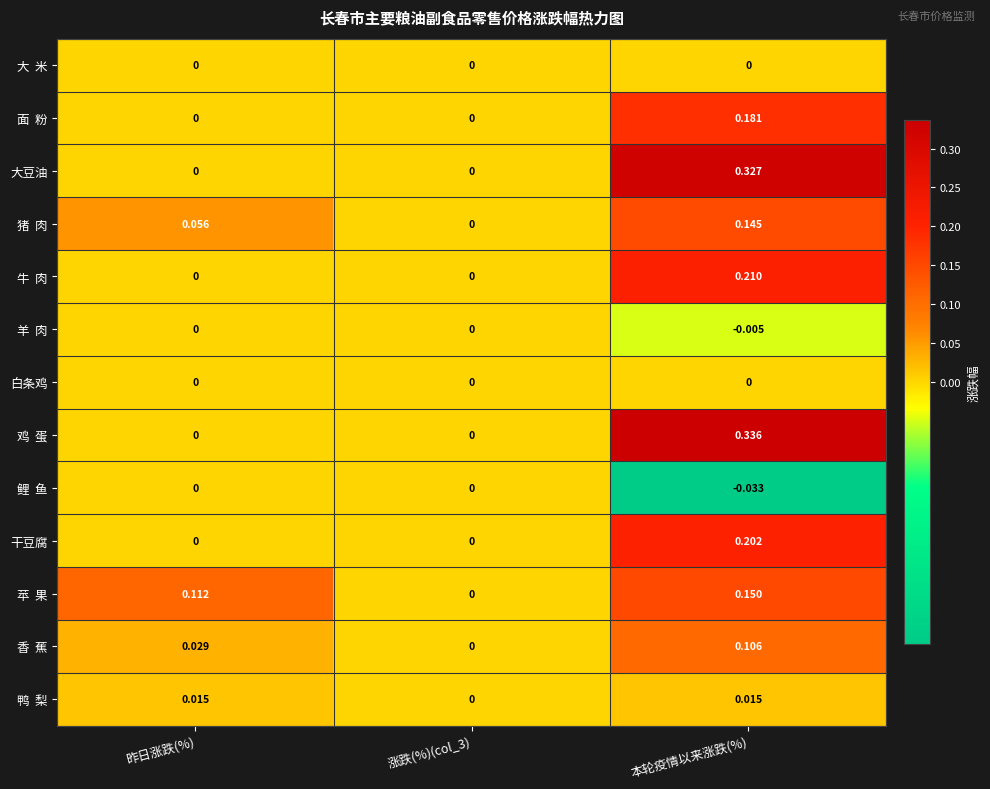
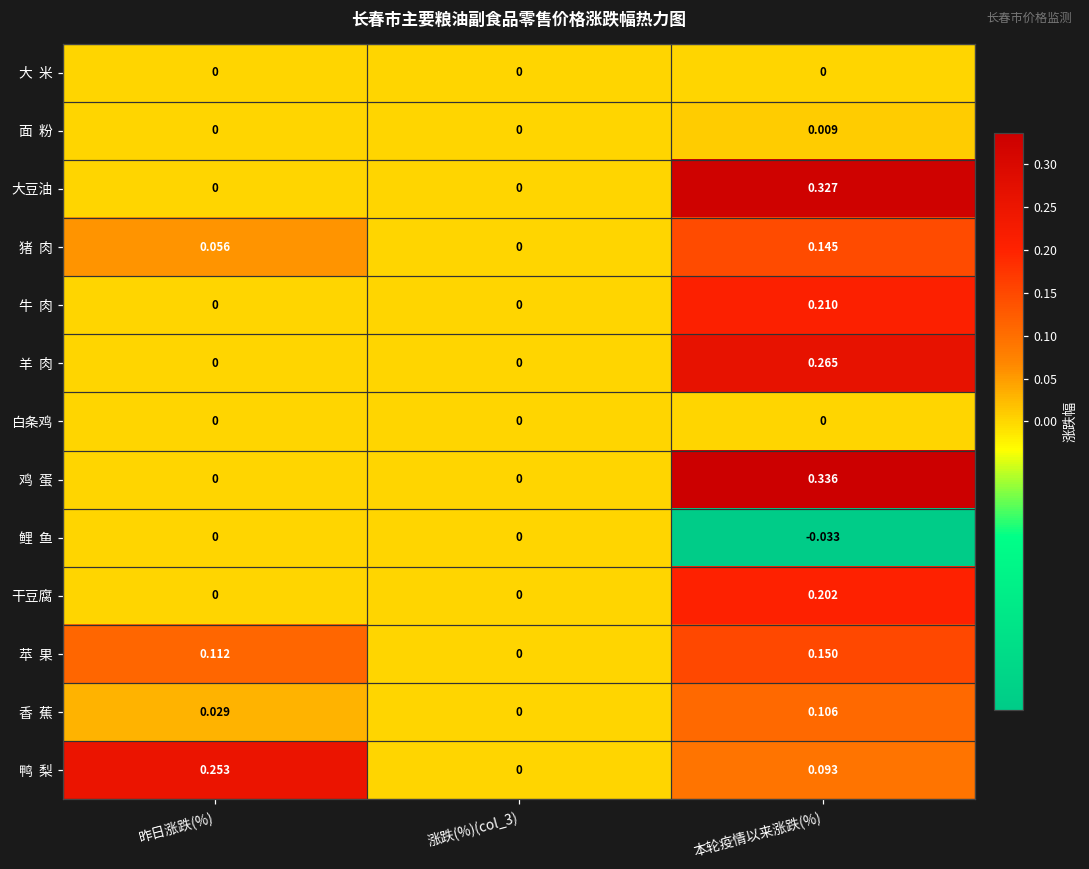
面 粉, 本轮疫情以来涨跌(%): 0.181 -> 0.009
羊 肉, 本轮疫情以来涨跌(%): -0.005 -> 0.265
鸭 梨, 昨日涨跌(%): 0.015 -> 0.253
鸭 梨, 本轮疫情以来涨跌(%): 0.015 -> 0.093
